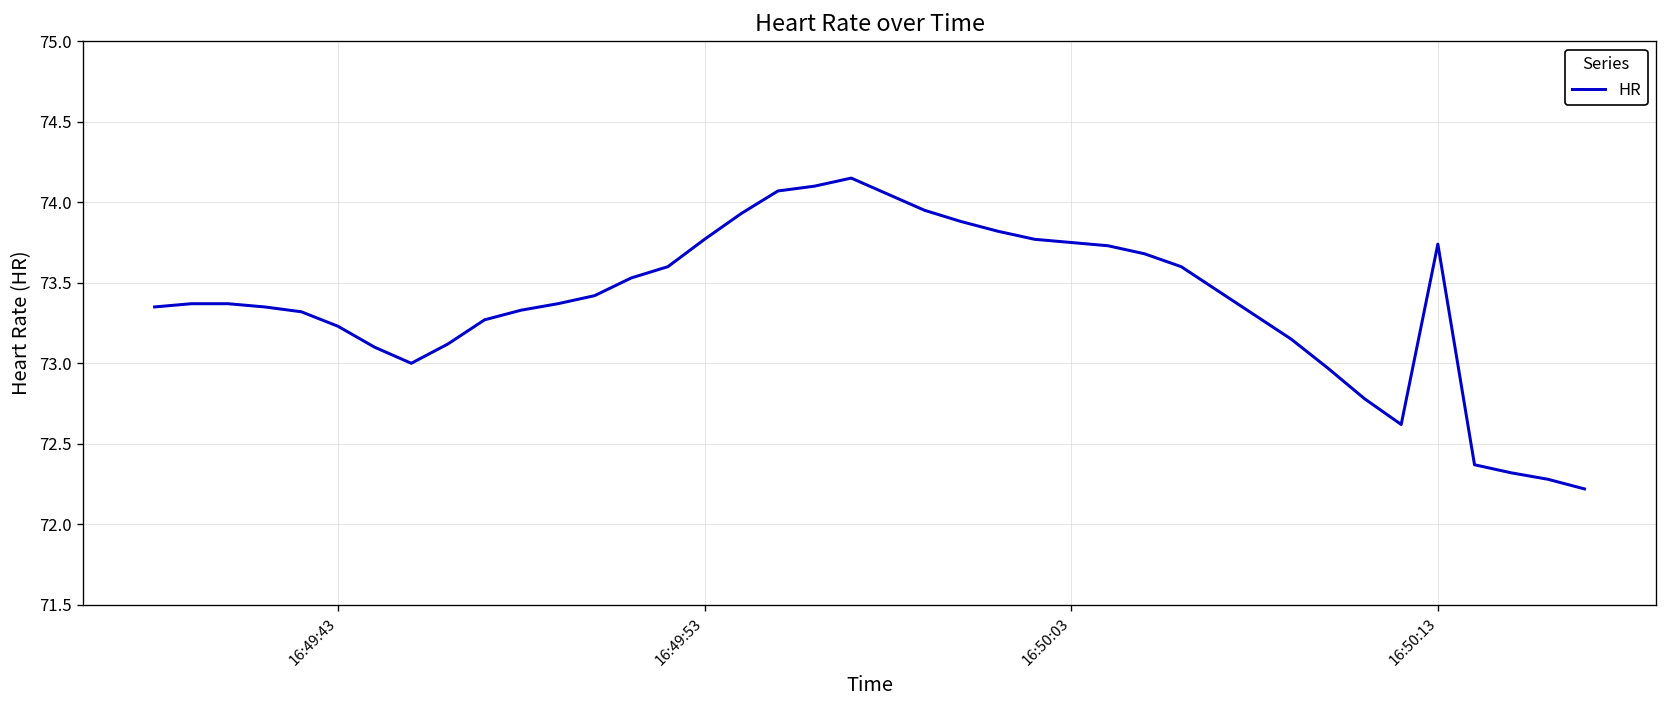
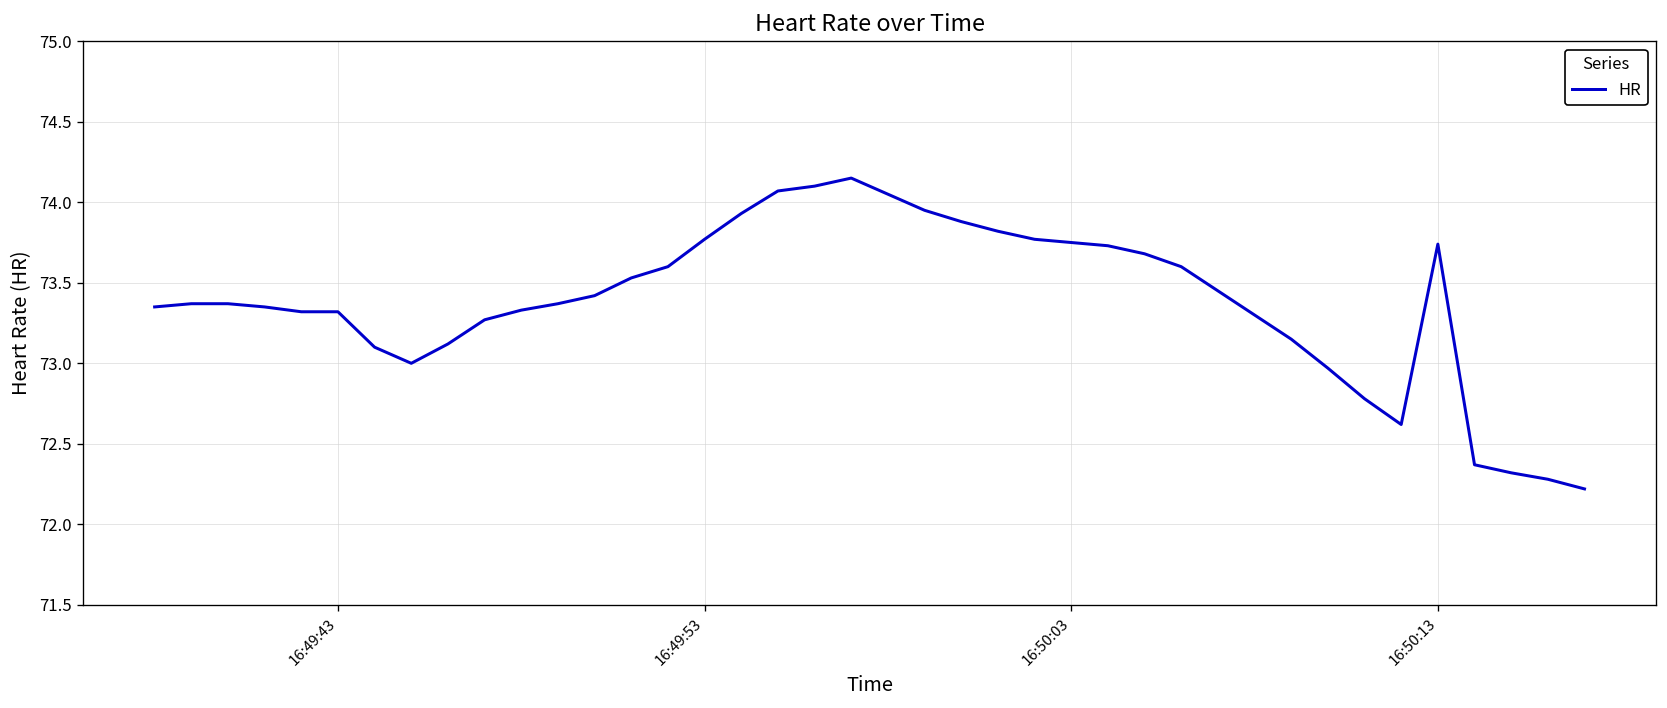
16:49:43: 73.23 -> 73.32
